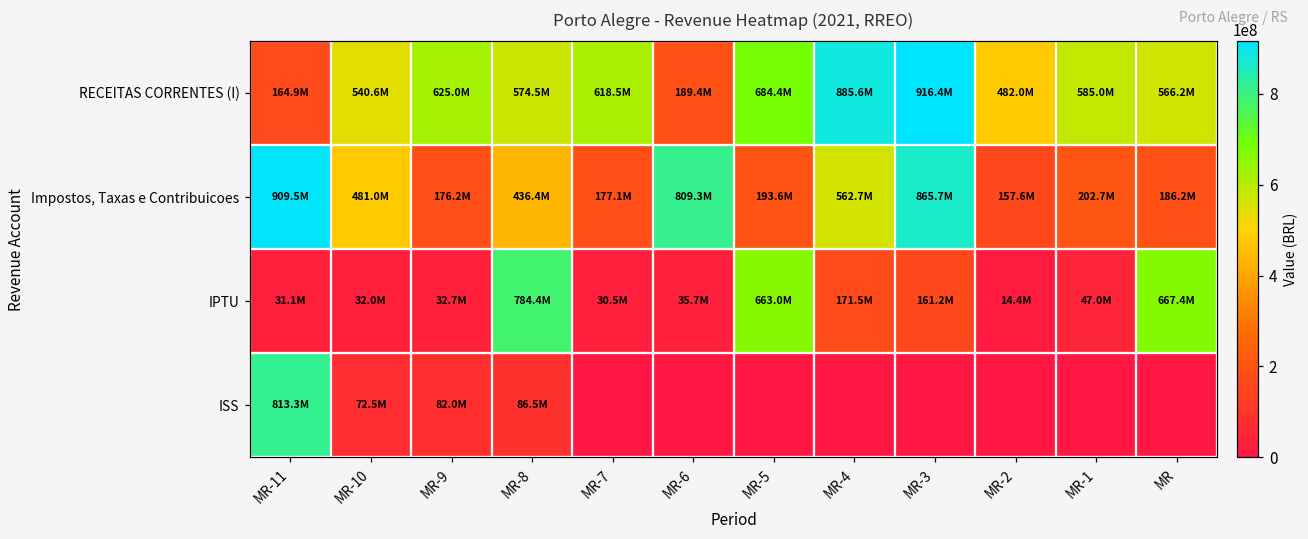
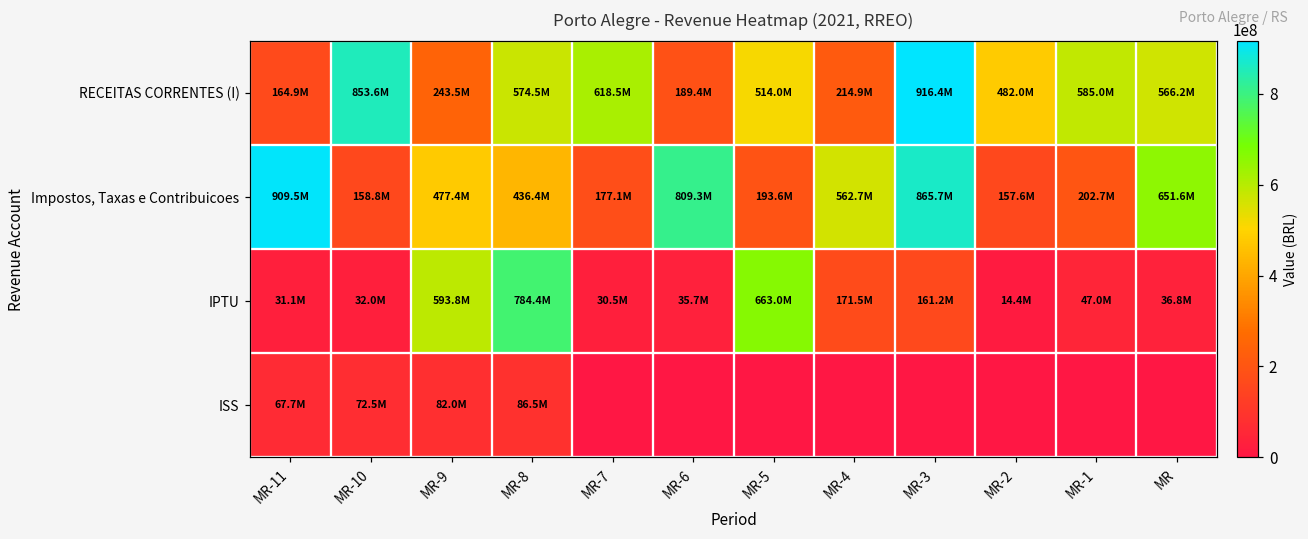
RECEITAS CORRENTES (I), MR-10: 540.6M -> 853.6M
RECEITAS CORRENTES (I), MR-9: 625.0M -> 243.5M
RECEITAS CORRENTES (I), MR-5: 684.4M -> 514.0M
RECEITAS CORRENTES (I), MR-4: 885.6M -> 214.9M
Impostos, Taxas e Contribuicoes, MR-10: 481.0M -> 158.8M
Impostos, Taxas e Contribuicoes, MR-9: 176.2M -> 477.4M
Impostos, Taxas e Contribuicoes, MR: 186.2M -> 651.6M
IPTU, MR-9: 32.7M -> 593.8M
IPTU, MR: 667.4M -> 36.8M
ISS, MR-11: 813.3M -> 67.7M
